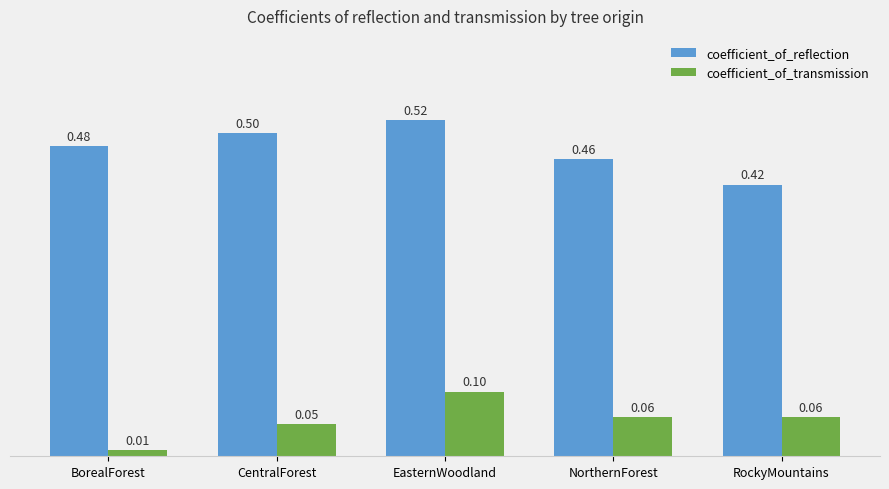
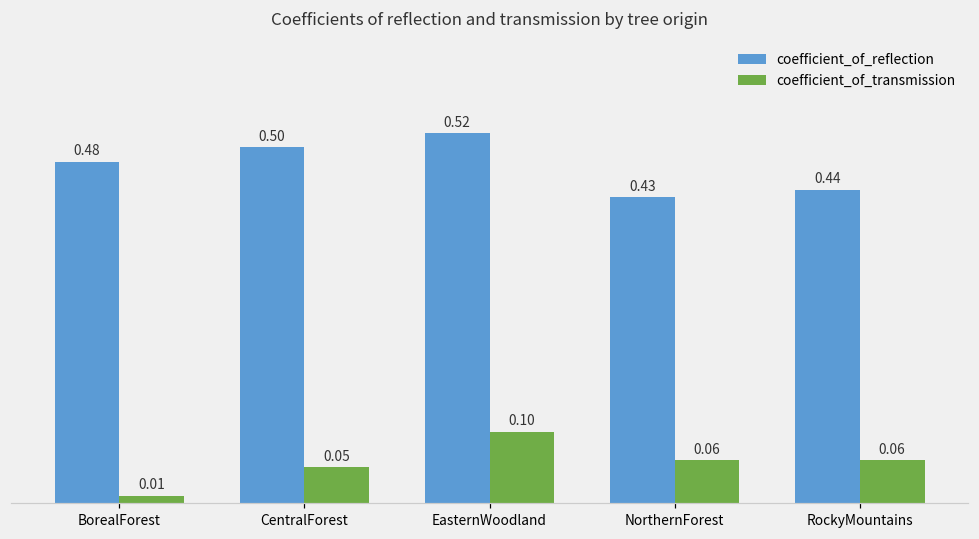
coefficient_of_reflection, NorthernForest: 0.46 -> 0.43
coefficient_of_reflection, RockyMountains: 0.42 -> 0.44
